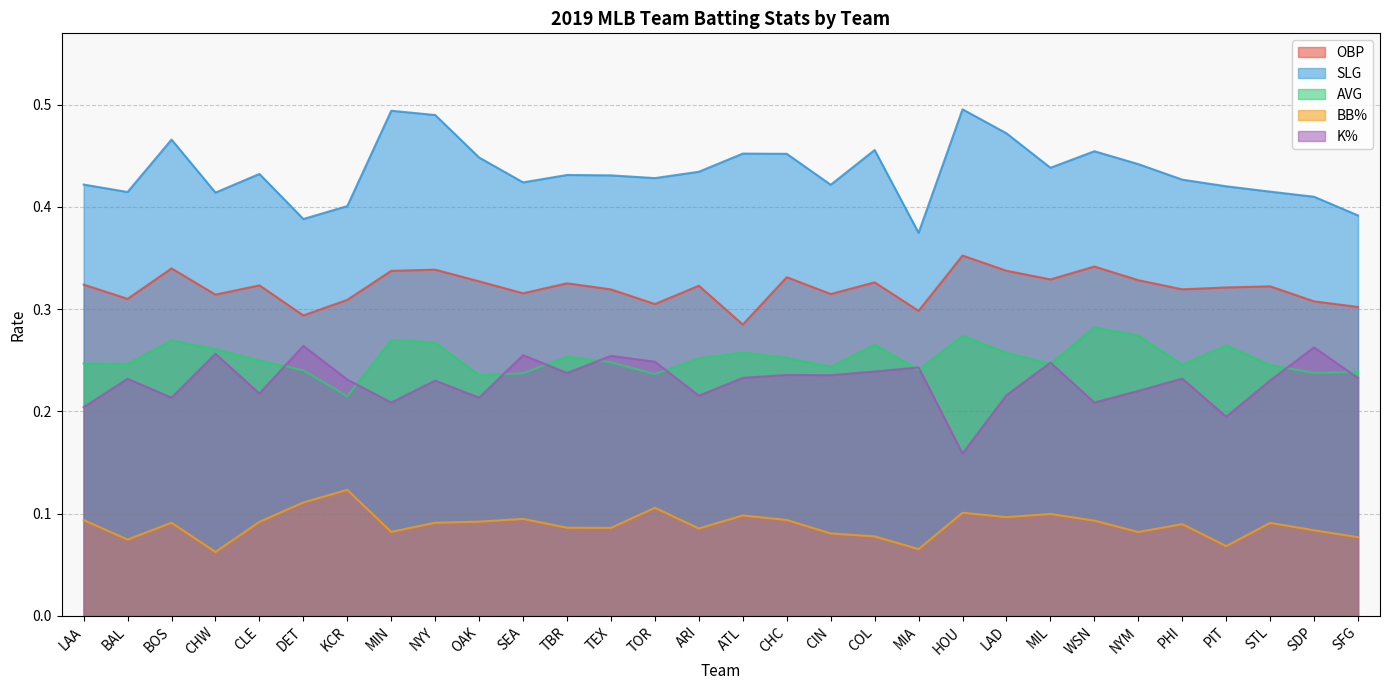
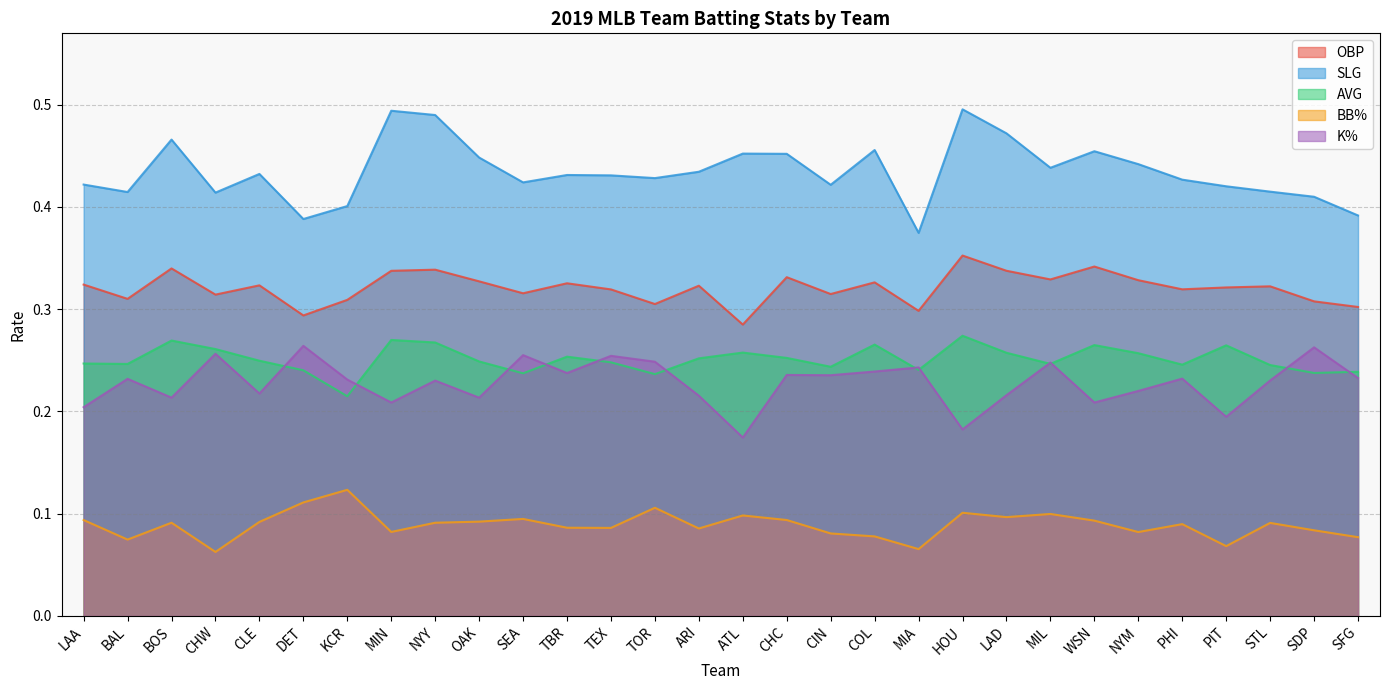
AVG, OAK: 0.236 -> 0.249
K%, ATL: 0.233 -> 0.174
K%, HOU: 0.159 -> 0.182
AVG, WSN: 0.282 -> 0.265
AVG, NYM: 0.274 -> 0.257
